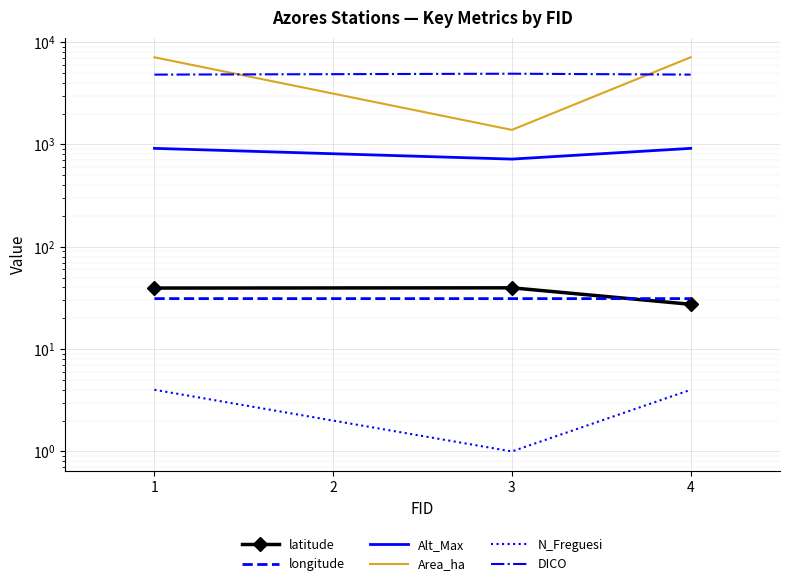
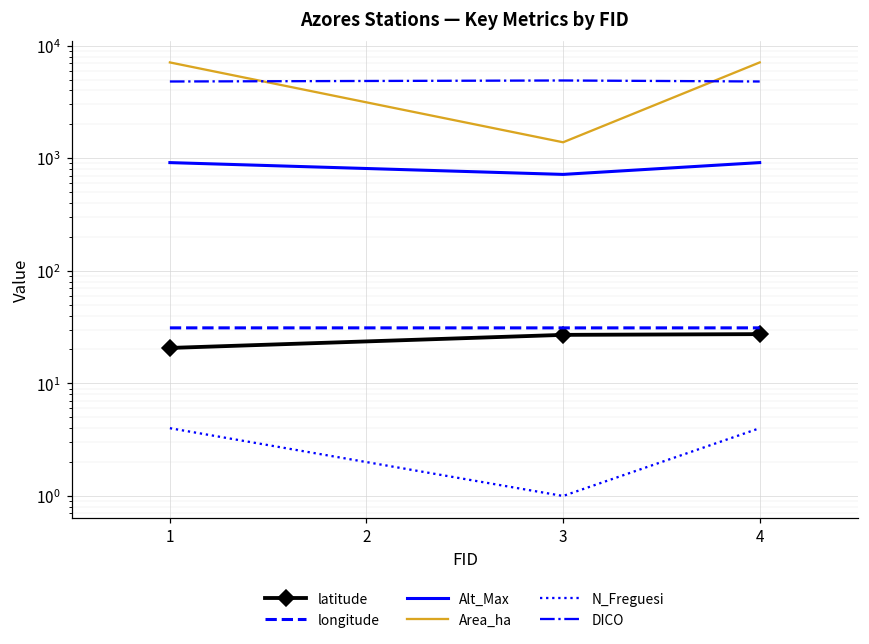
latitude, 1: 39 -> 21
latitude, 3: 40 -> 27
